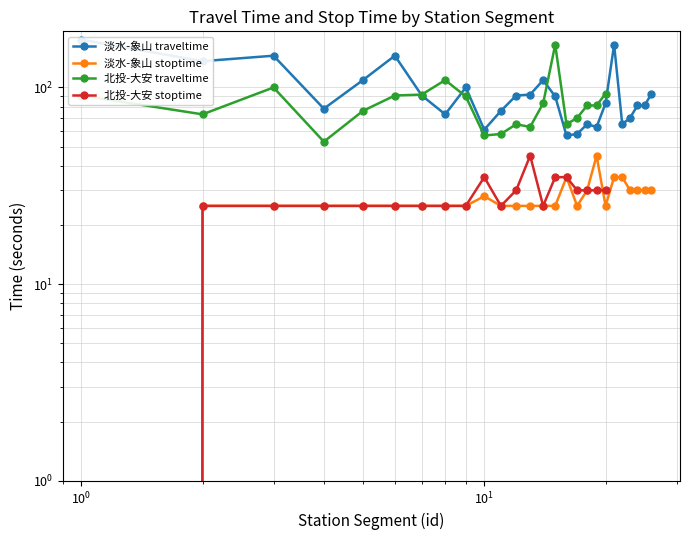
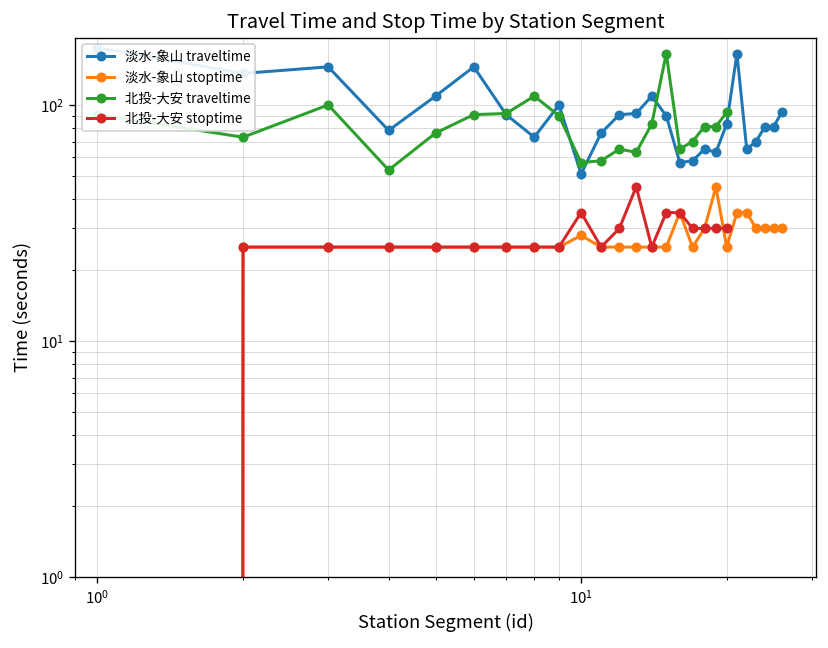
淡水-象山 traveltime, 10^1: 61 -> 51
